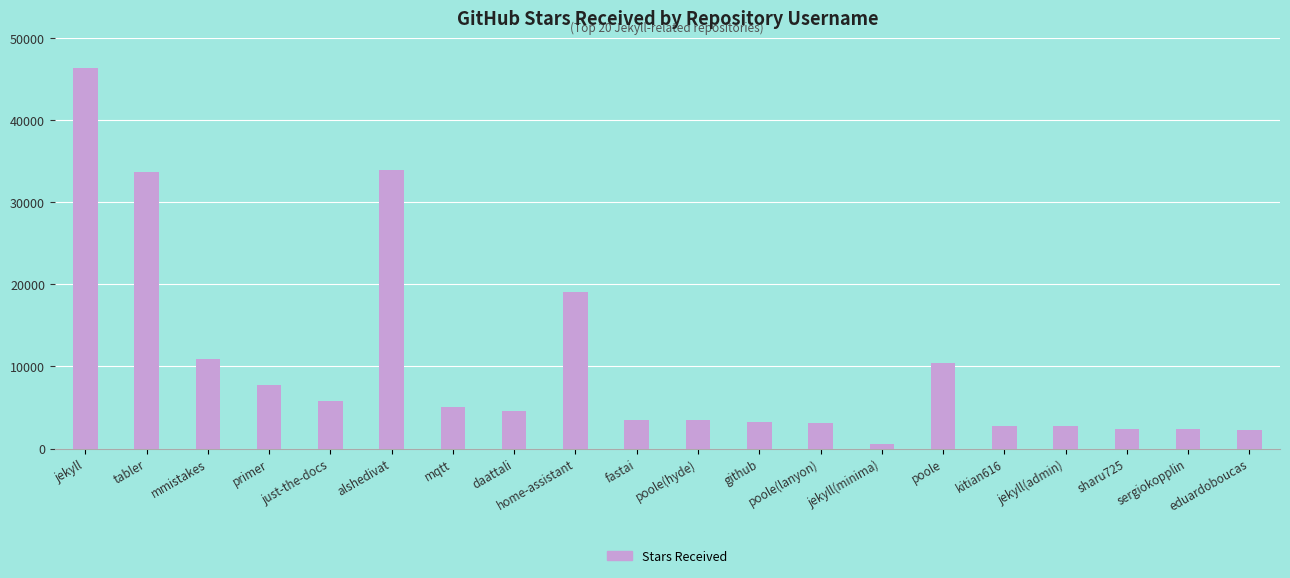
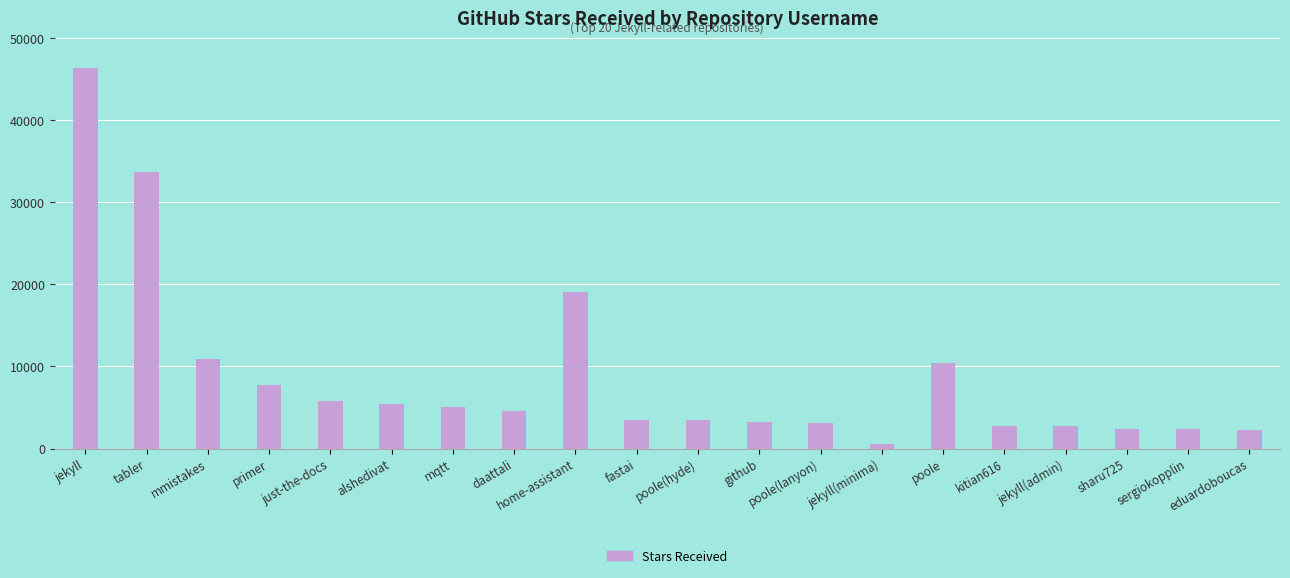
alshedivat: 34000 -> 5000
